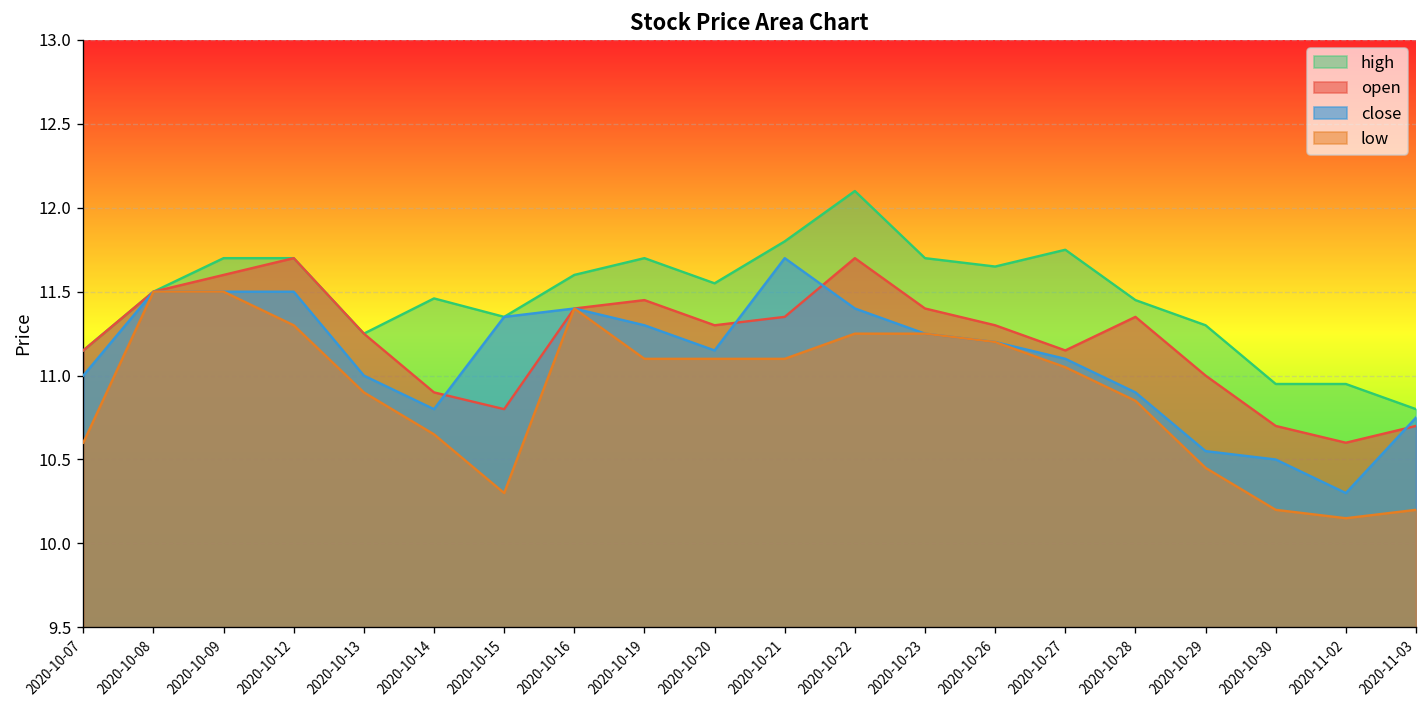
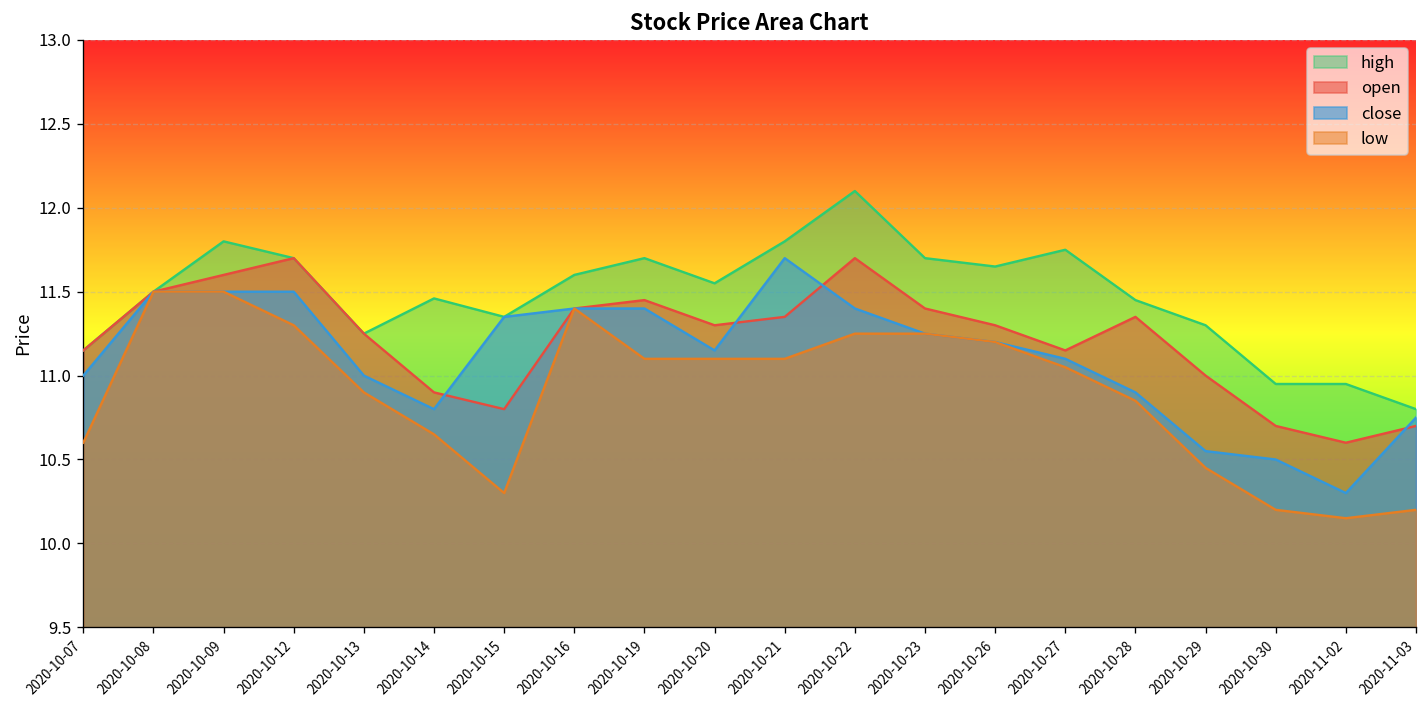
high, 2020-10-09: 11.7 -> 11.8
close, 2020-10-19: 11.3 -> 11.4
